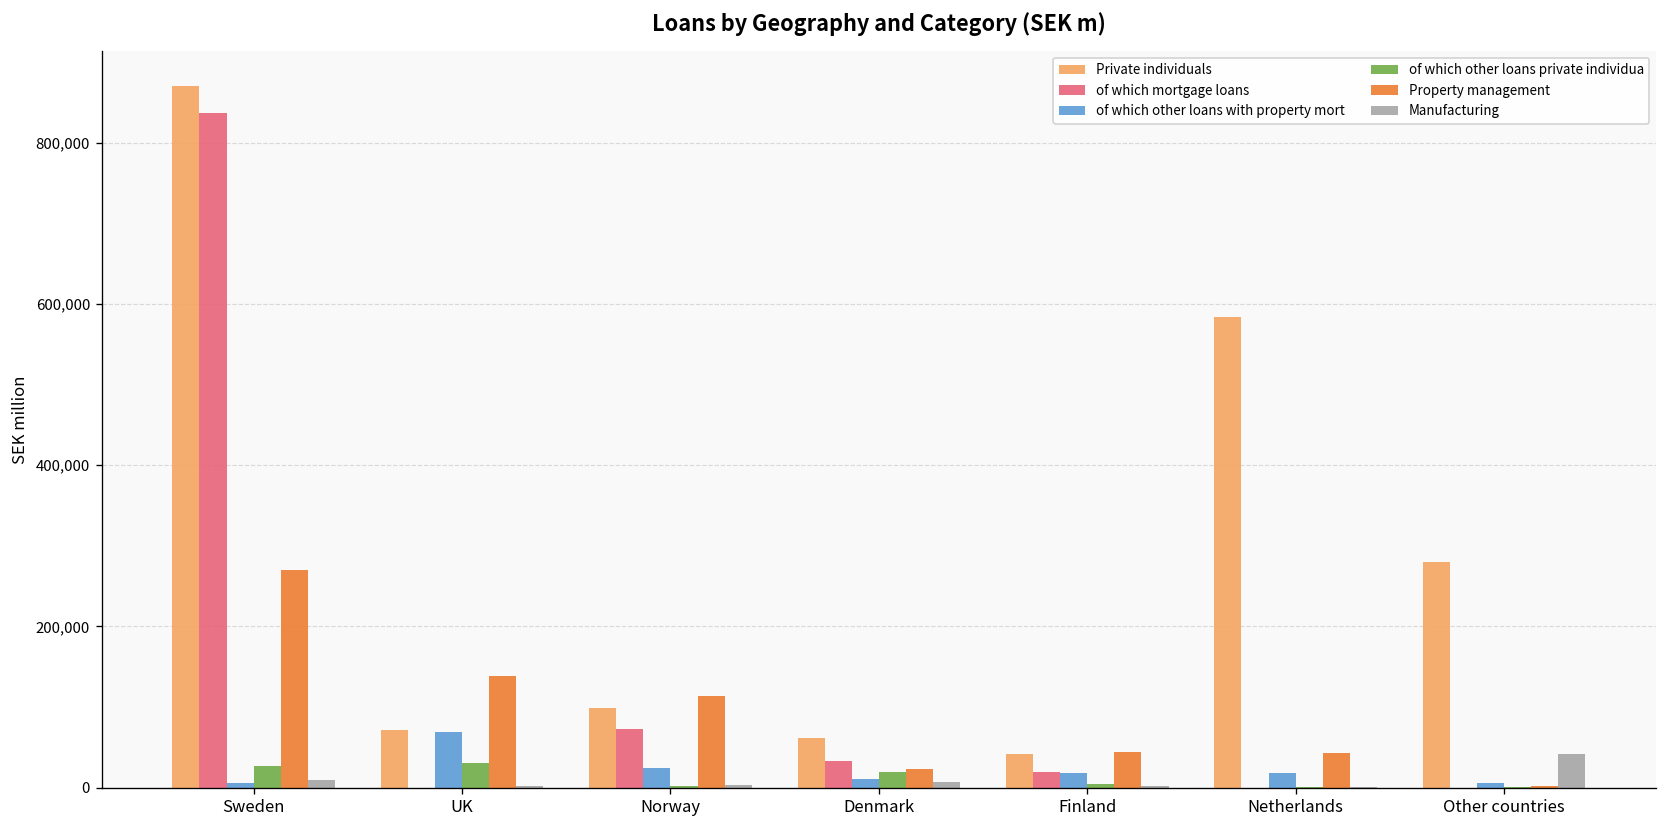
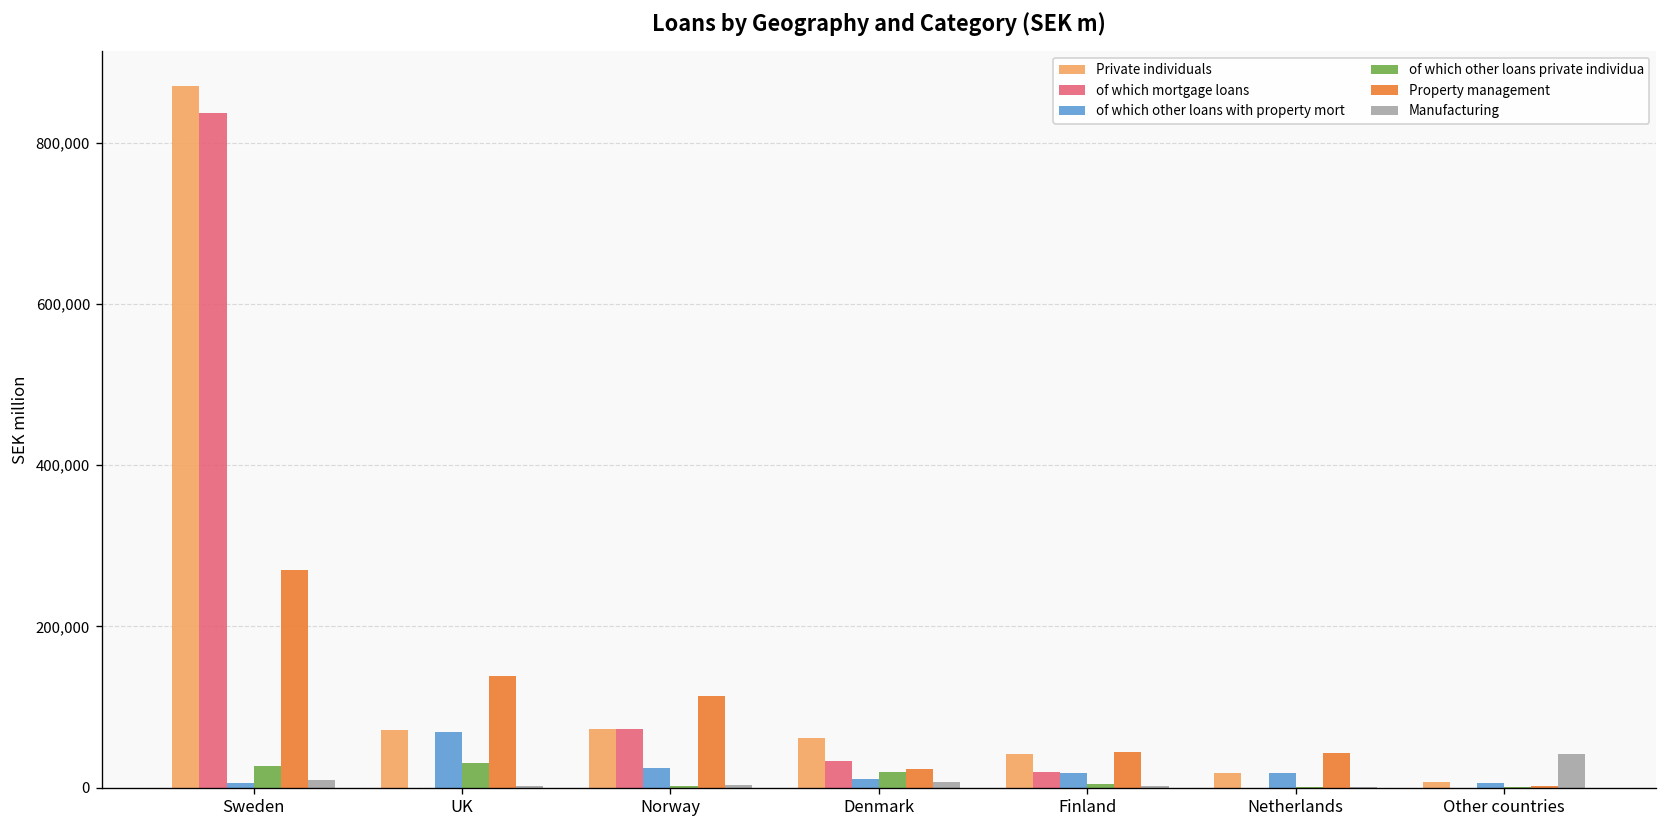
Private individuals, Norway: 100,000 -> 70,000
Private individuals, Netherlands: 580,000 -> 20,000
Private individuals, Other countries: 280,000 -> 10,000
